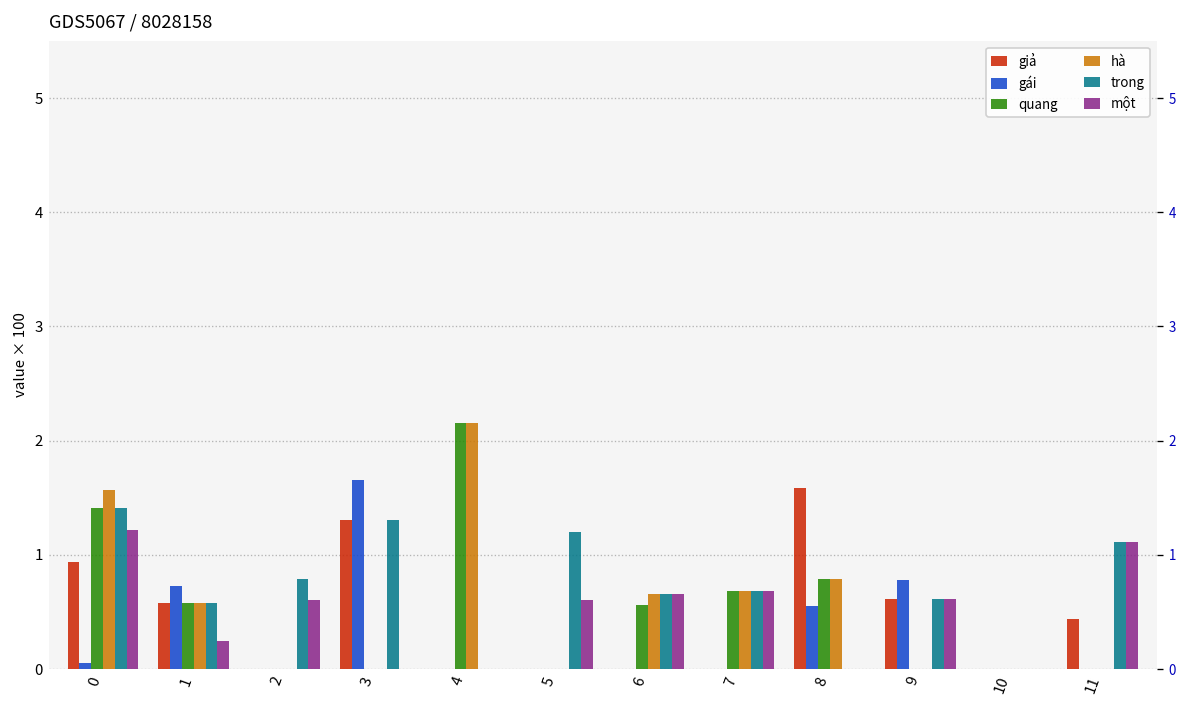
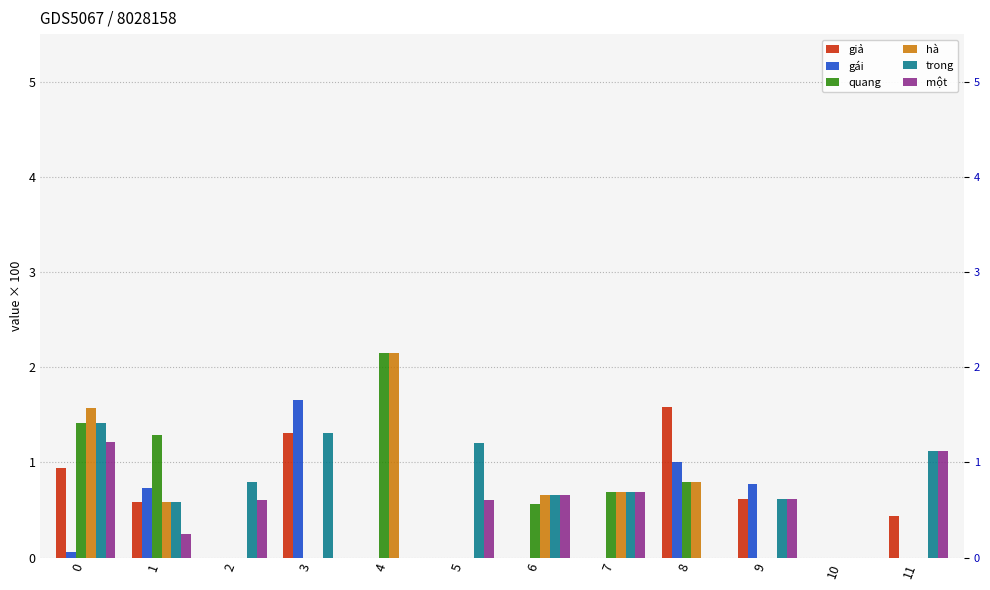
quang, 1: 0.6 -> 1.3
gái, 8: 0.6 -> 1.0
